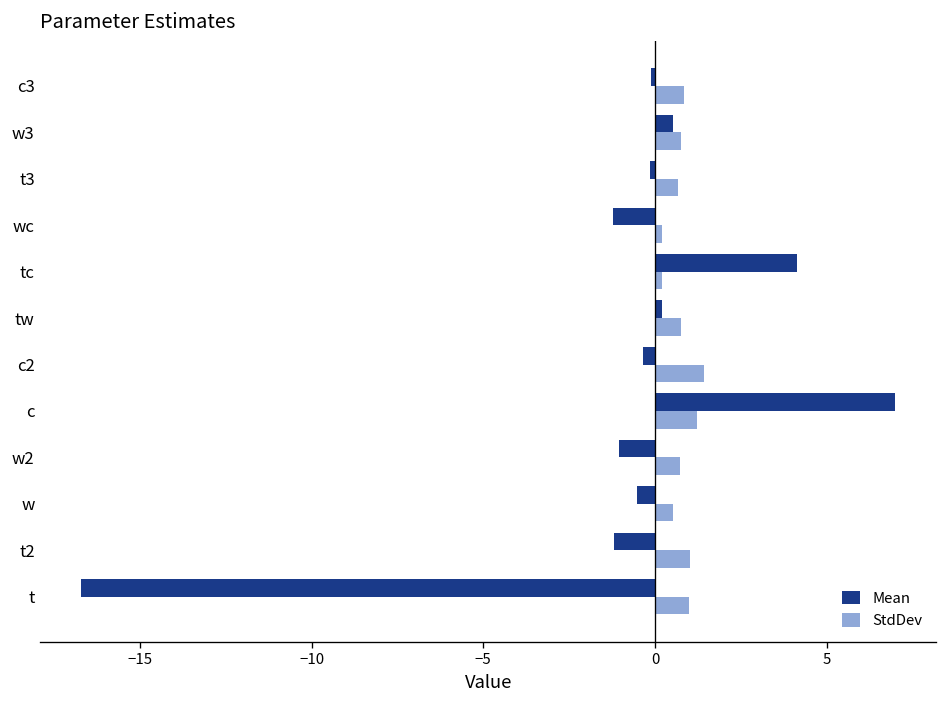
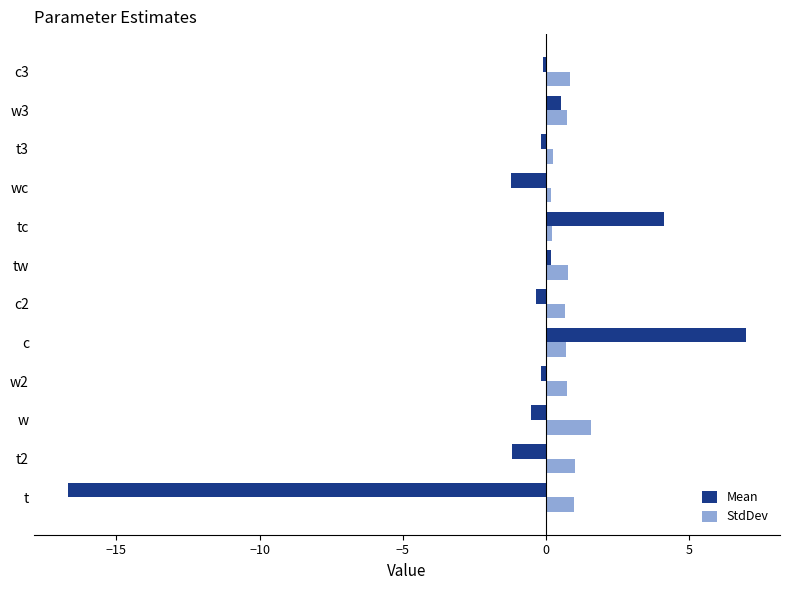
StdDev, t3: 0.7 -> 0.3
StdDev, c2: 1.4 -> 0.7
StdDev, c: 1.2 -> 0.7
Mean, w2: -1.1 -> -0.2
StdDev, w: 0.5 -> 1.6
